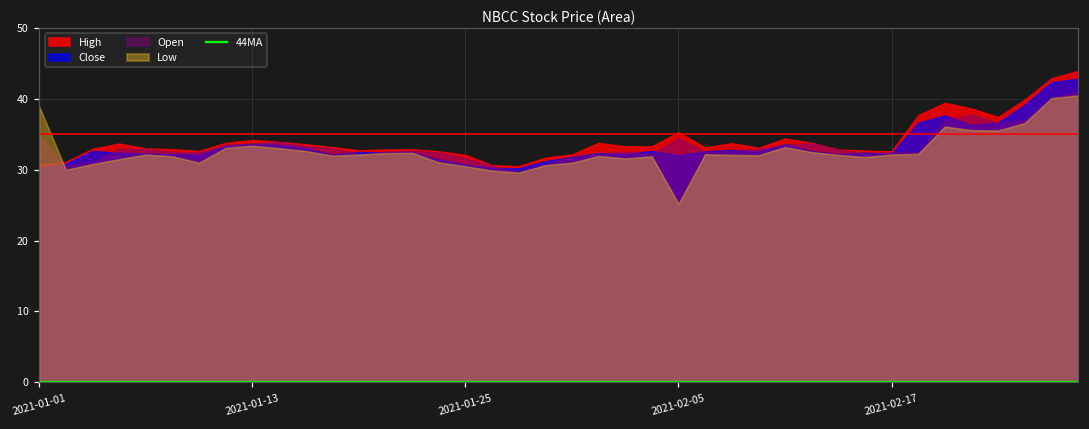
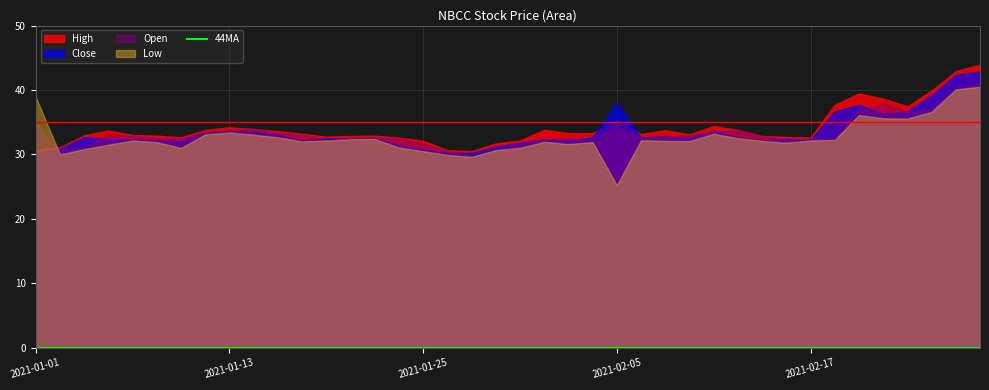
Close, 2021-02-05: 32 -> 38
